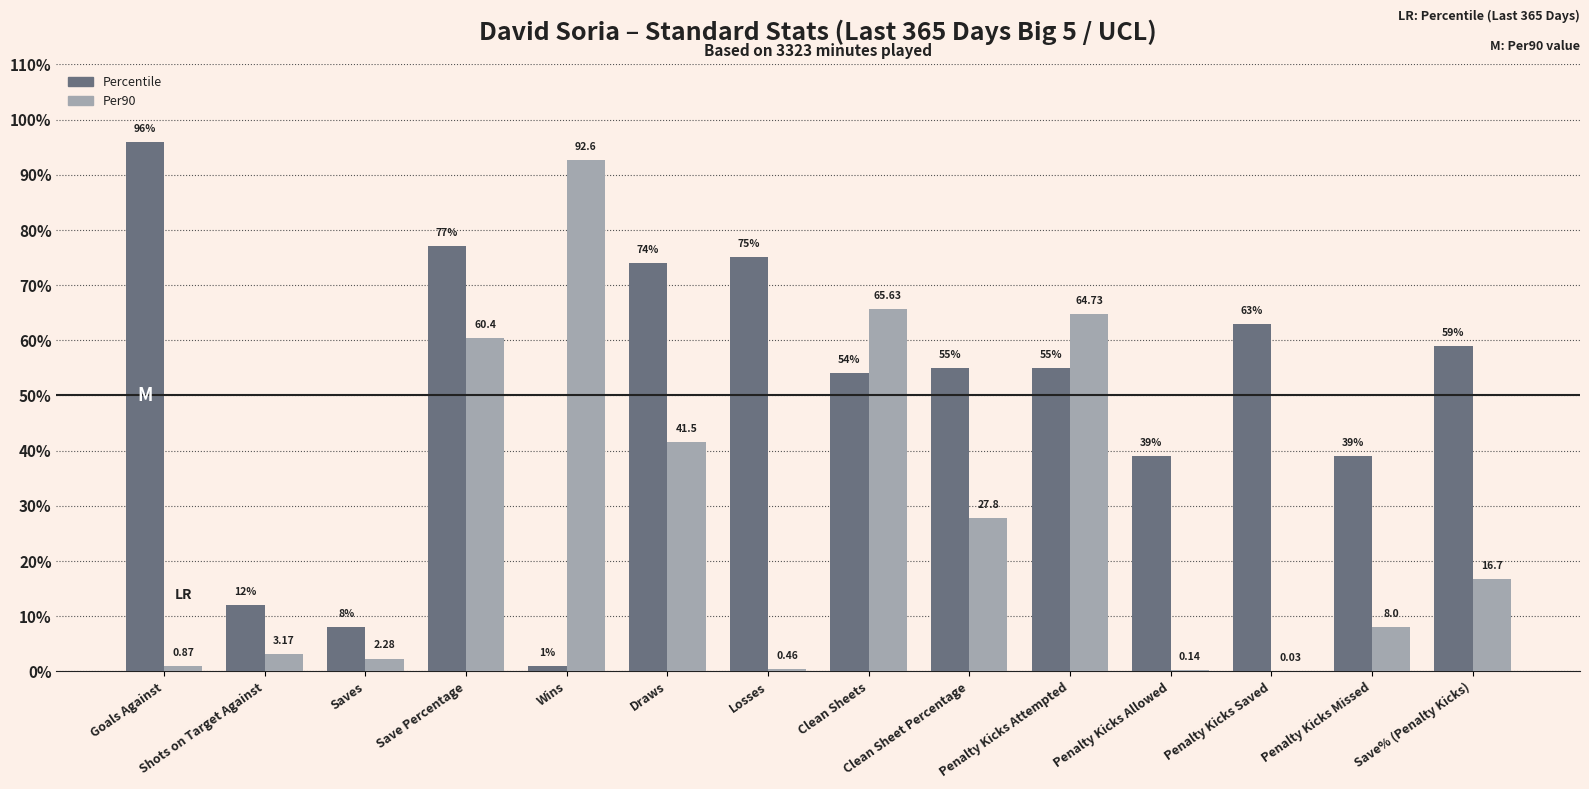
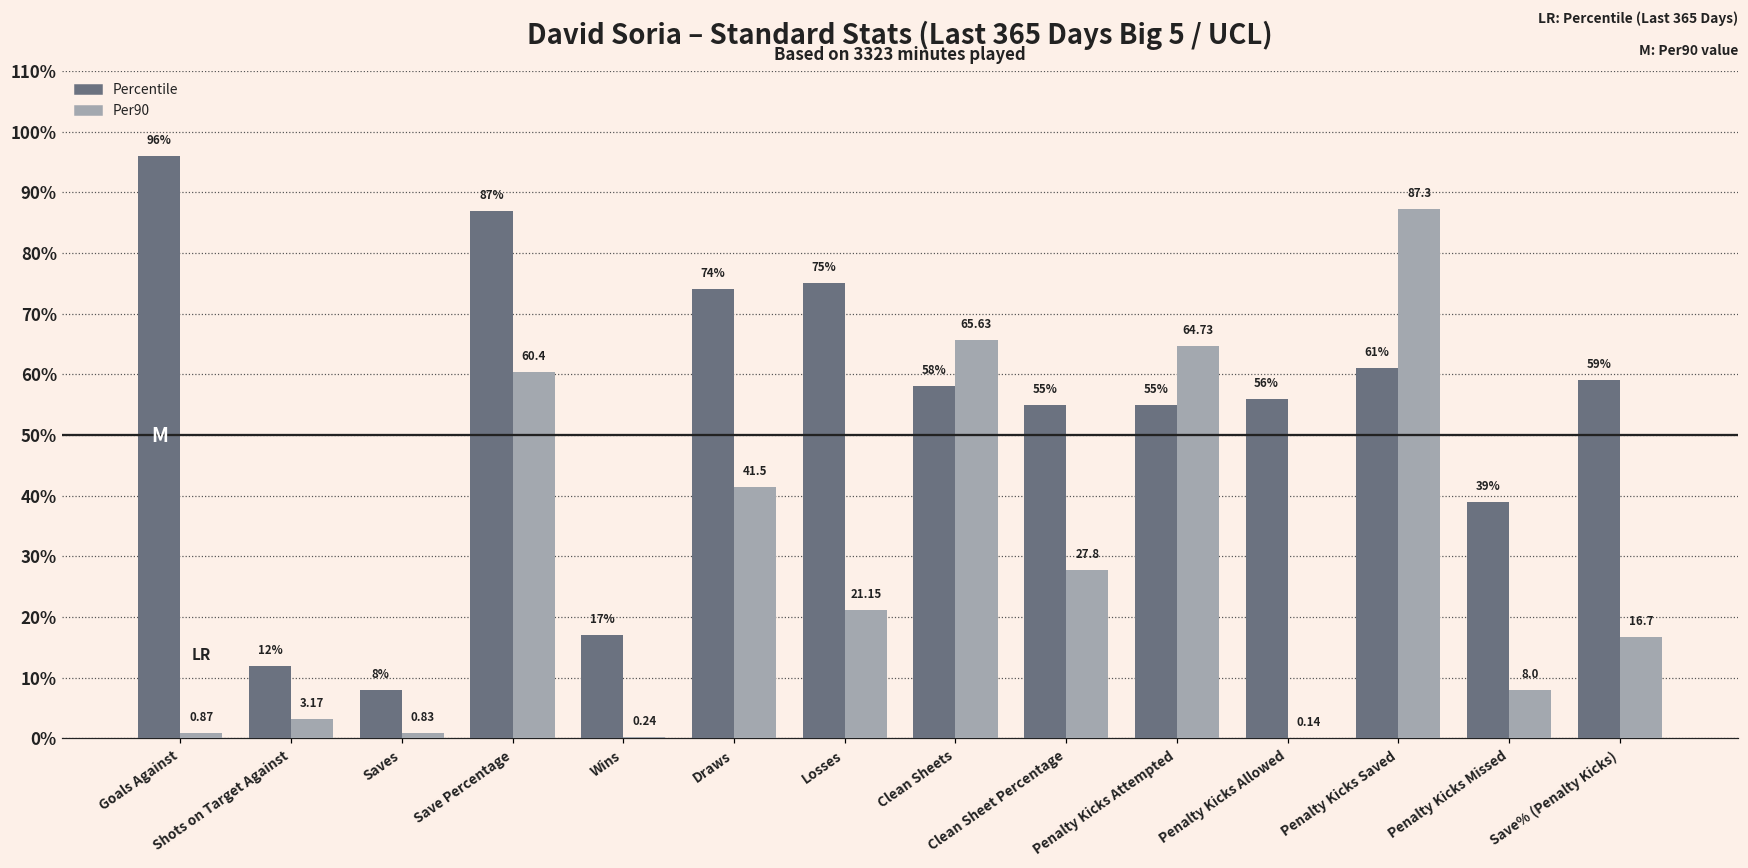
Per90, Saves: 2.28 -> 0.83
Percentile, Save Percentage: 77% -> 87%
Percentile, Wins: 1% -> 17%
Per90, Wins: 92.6 -> 0.24
Per90, Losses: 0.46 -> 21.15
Percentile, Clean Sheets: 54% -> 58%
Percentile, Penalty Kicks Allowed: 39% -> 56%
Percentile, Penalty Kicks Saved: 63% -> 61%
Per90, Penalty Kicks Saved: 0.03 -> 87.3
